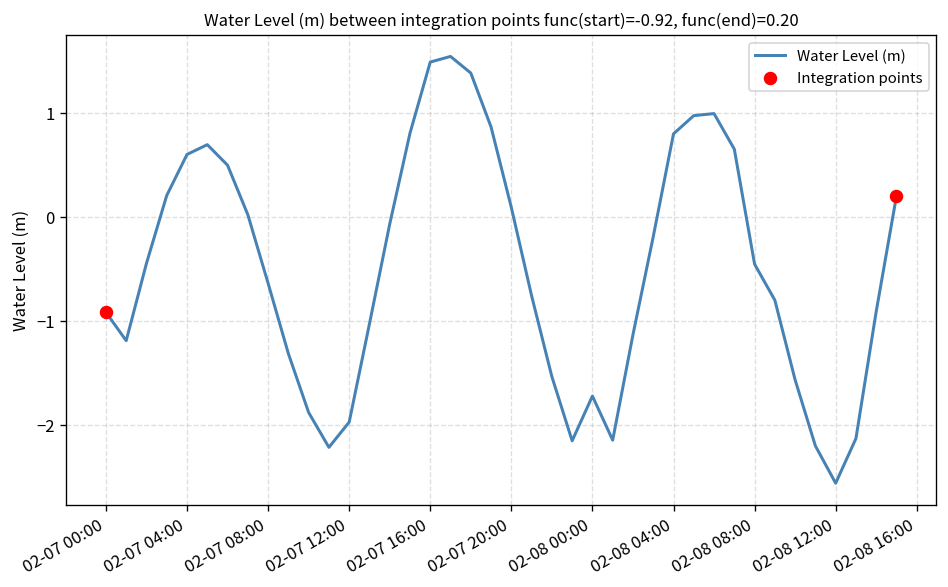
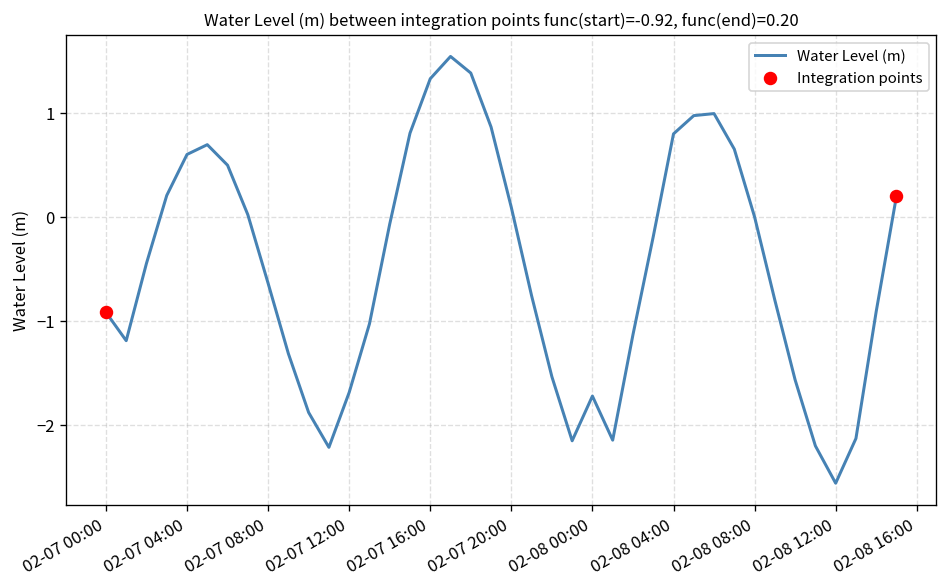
Water Level (m), 02-07 12:00: -2.0 -> -1.7
Water Level (m), 02-07 16:00: 1.5 -> 1.3
Water Level (m), 02-08 08:00: -0.5 -> 0.0
